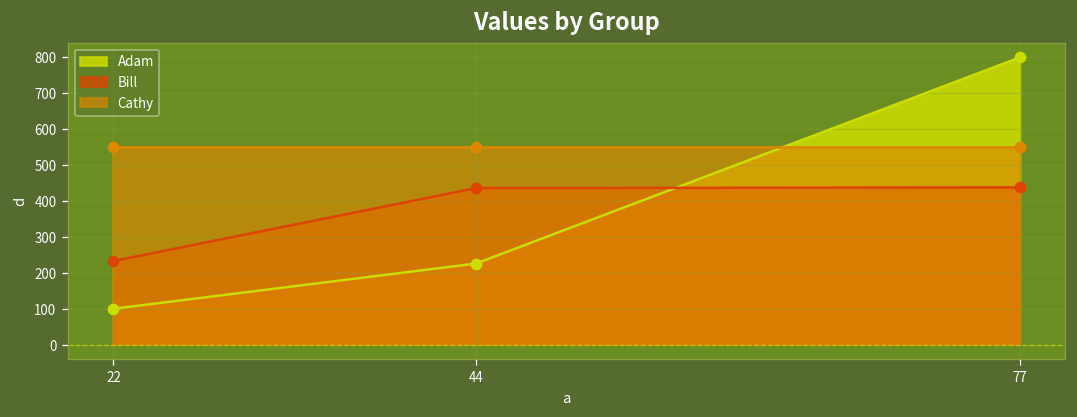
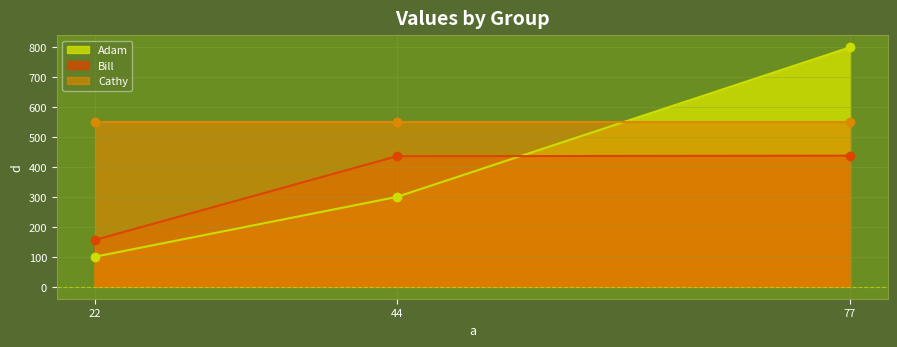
Bill, 22: 230 -> 160
Adam, 44: 230 -> 300
